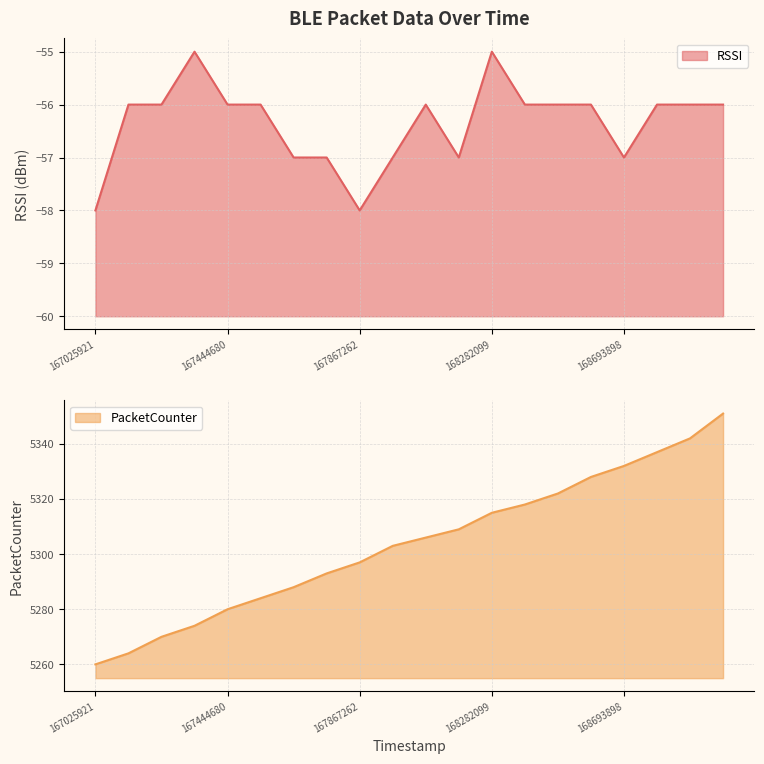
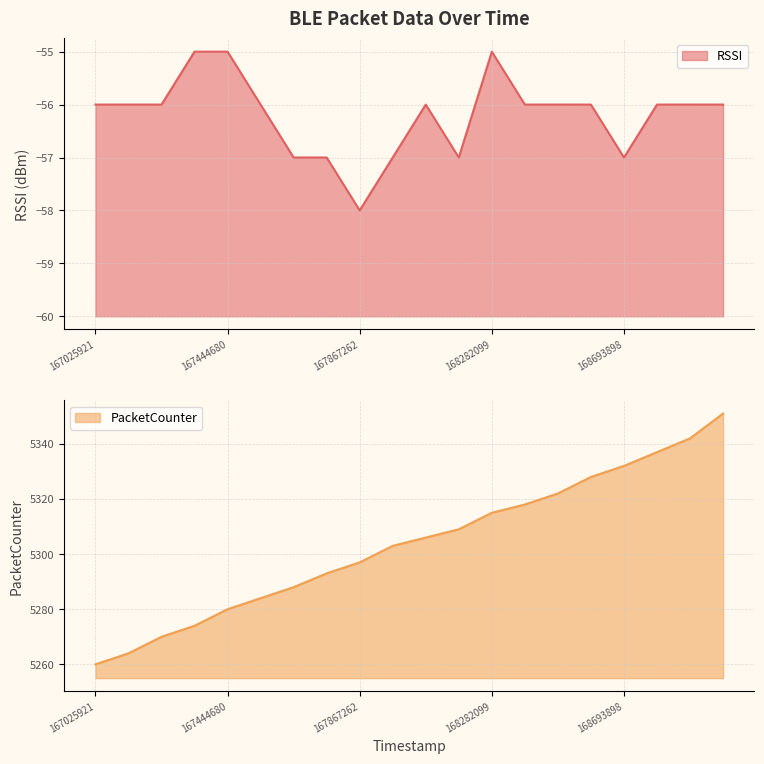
BLE Packet Data Over Time, 167025921: -58 -> -56
BLE Packet Data Over Time, 167444680: -56 -> -55
